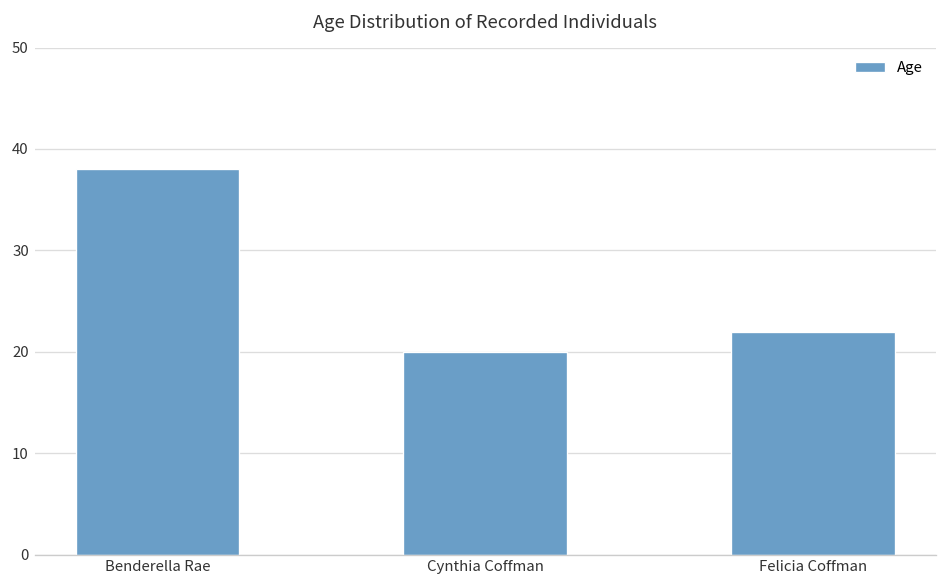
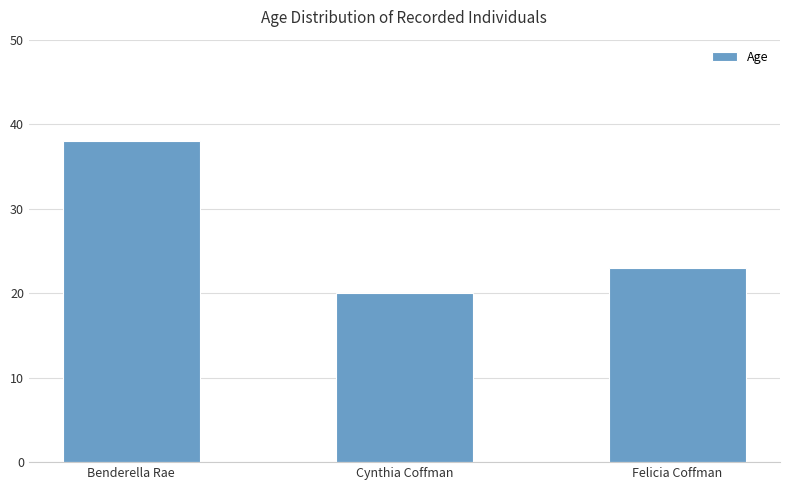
Felicia Coffman: 22 -> 23
